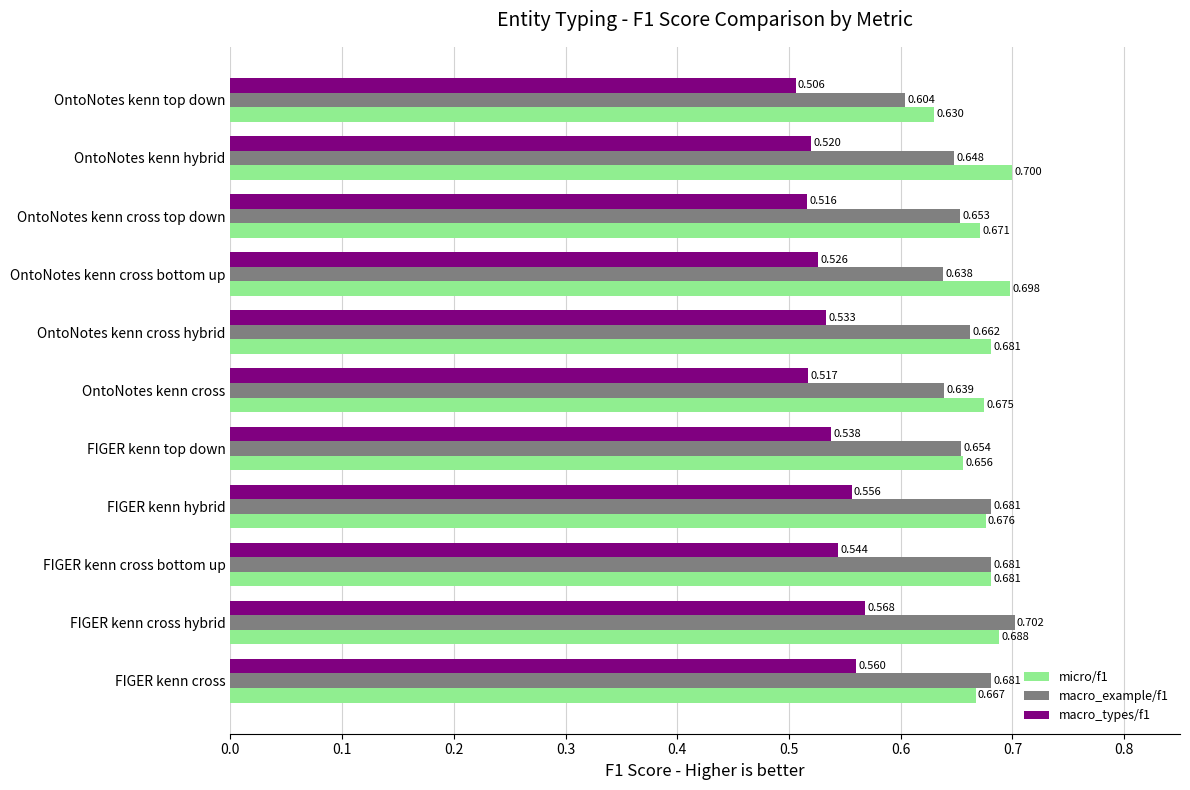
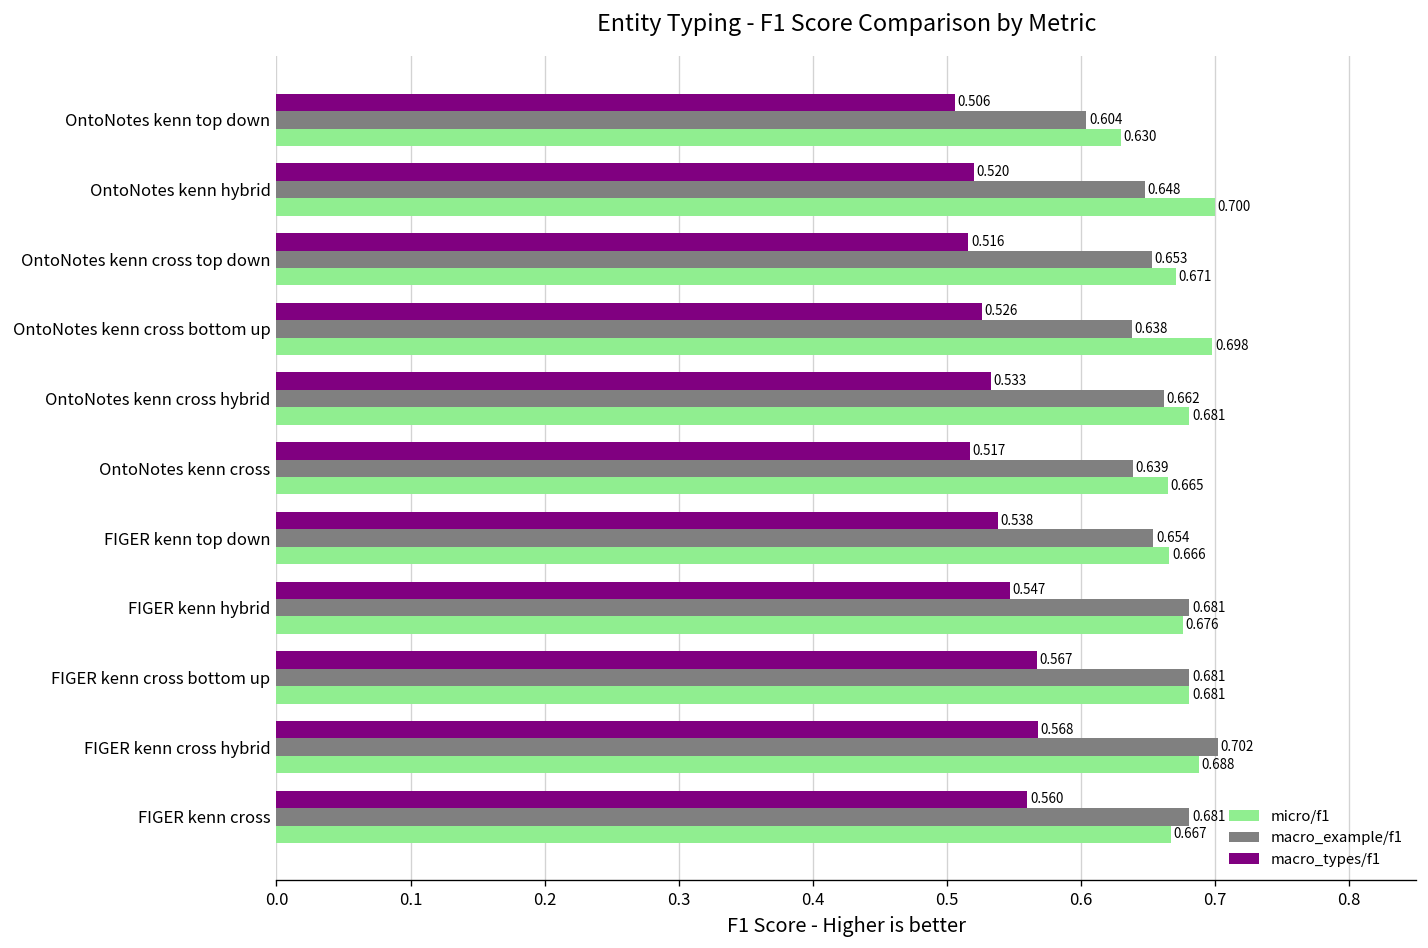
micro/f1, OntoNotes kenn cross: 0.675 -> 0.665
micro/f1, FIGER kenn top down: 0.656 -> 0.666
macro_types/f1, FIGER kenn hybrid: 0.556 -> 0.547
macro_types/f1, FIGER kenn cross bottom up: 0.544 -> 0.567
